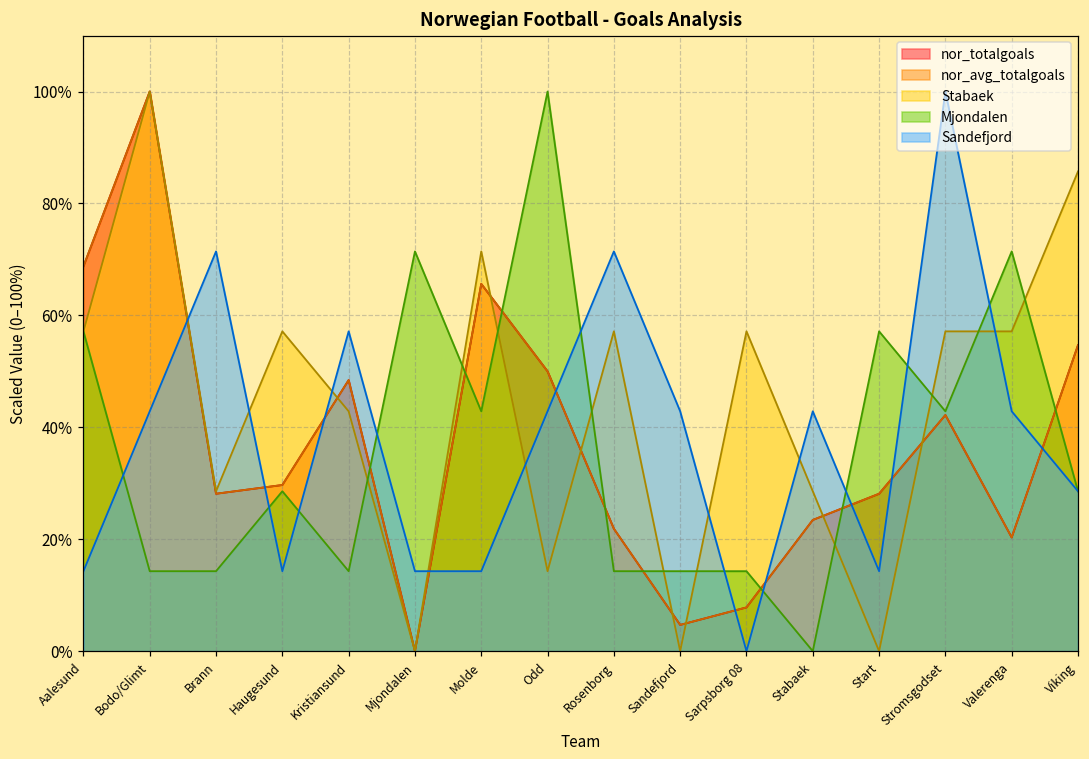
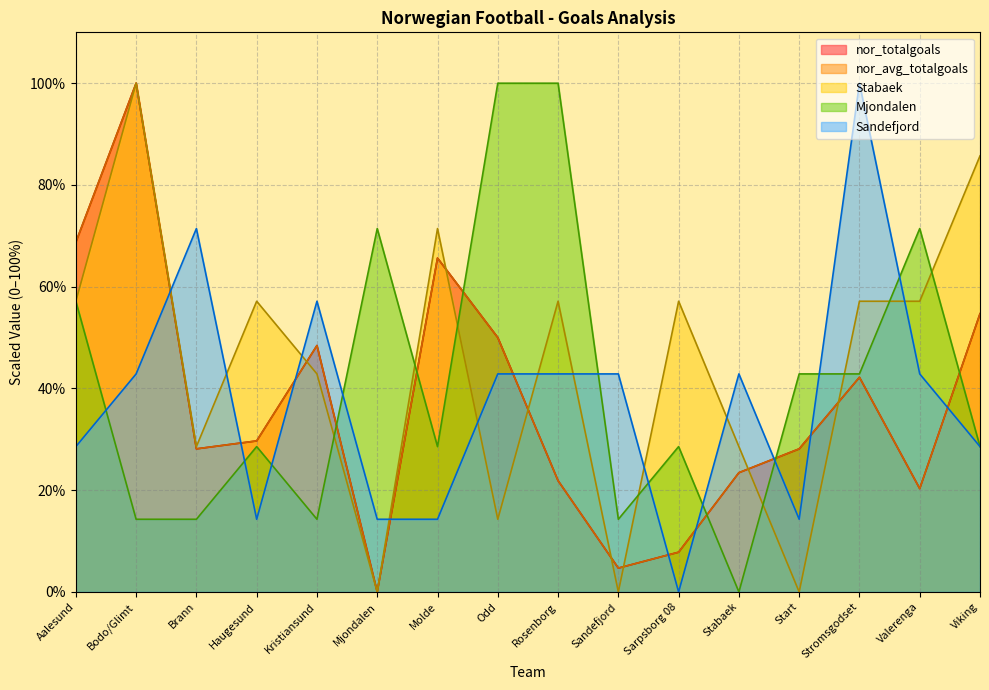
Sandefjord, Aalesund: 14% -> 29%
Mjondalen, Molde: 43% -> 29%
Mjondalen, Rosenborg: 14% -> 100%
Sandefjord, Rosenborg: 71% -> 43%
Mjondalen, Sarpsborg 08: 14% -> 29%
Mjondalen, Start: 57% -> 43%
